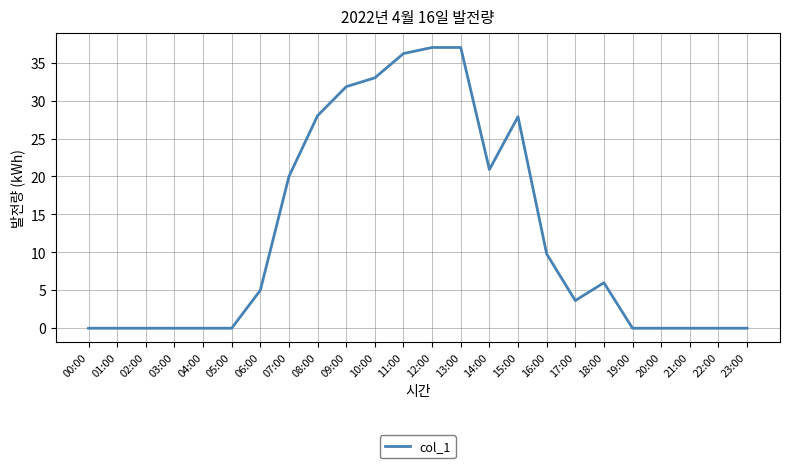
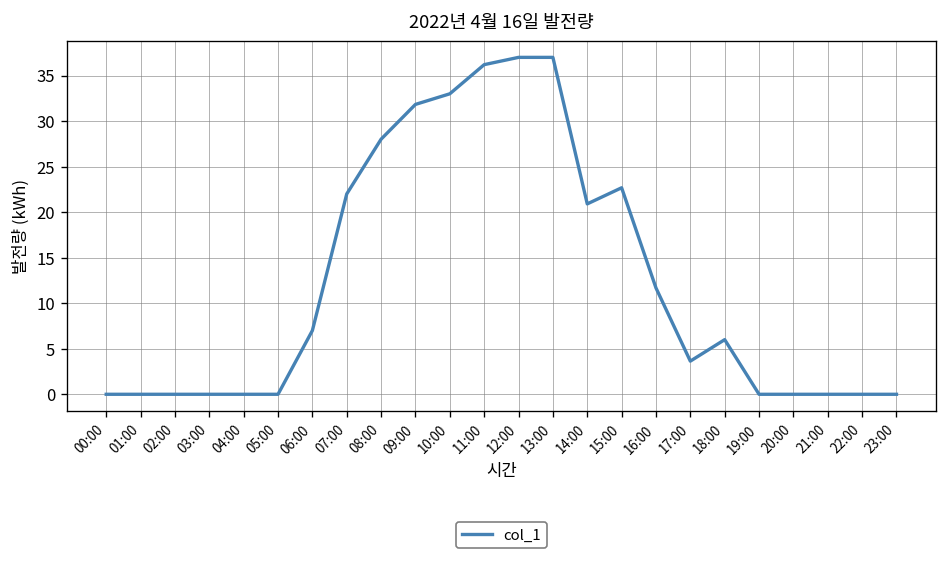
06:00: 5 -> 7
07:00: 20 -> 22
15:00: 28 -> 23
16:00: 10 -> 12
